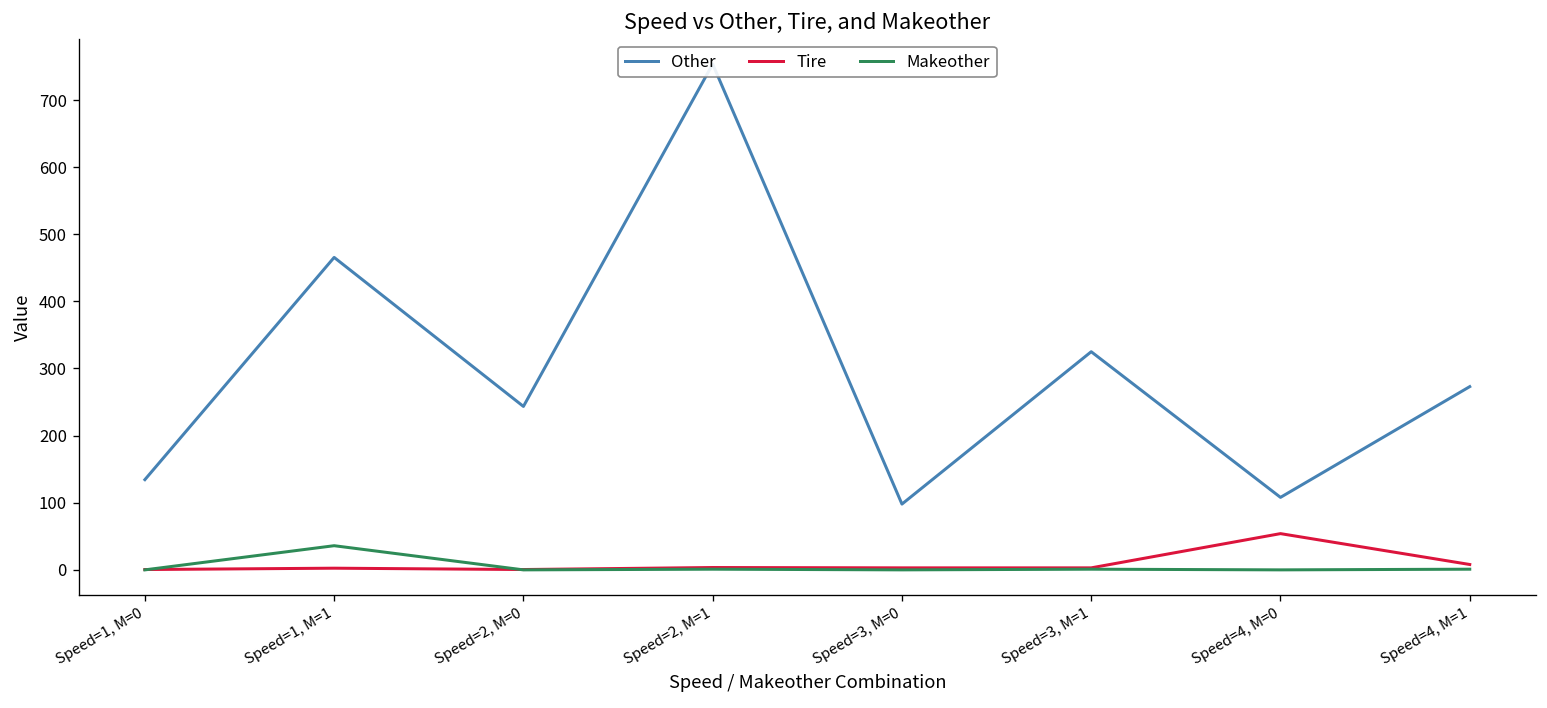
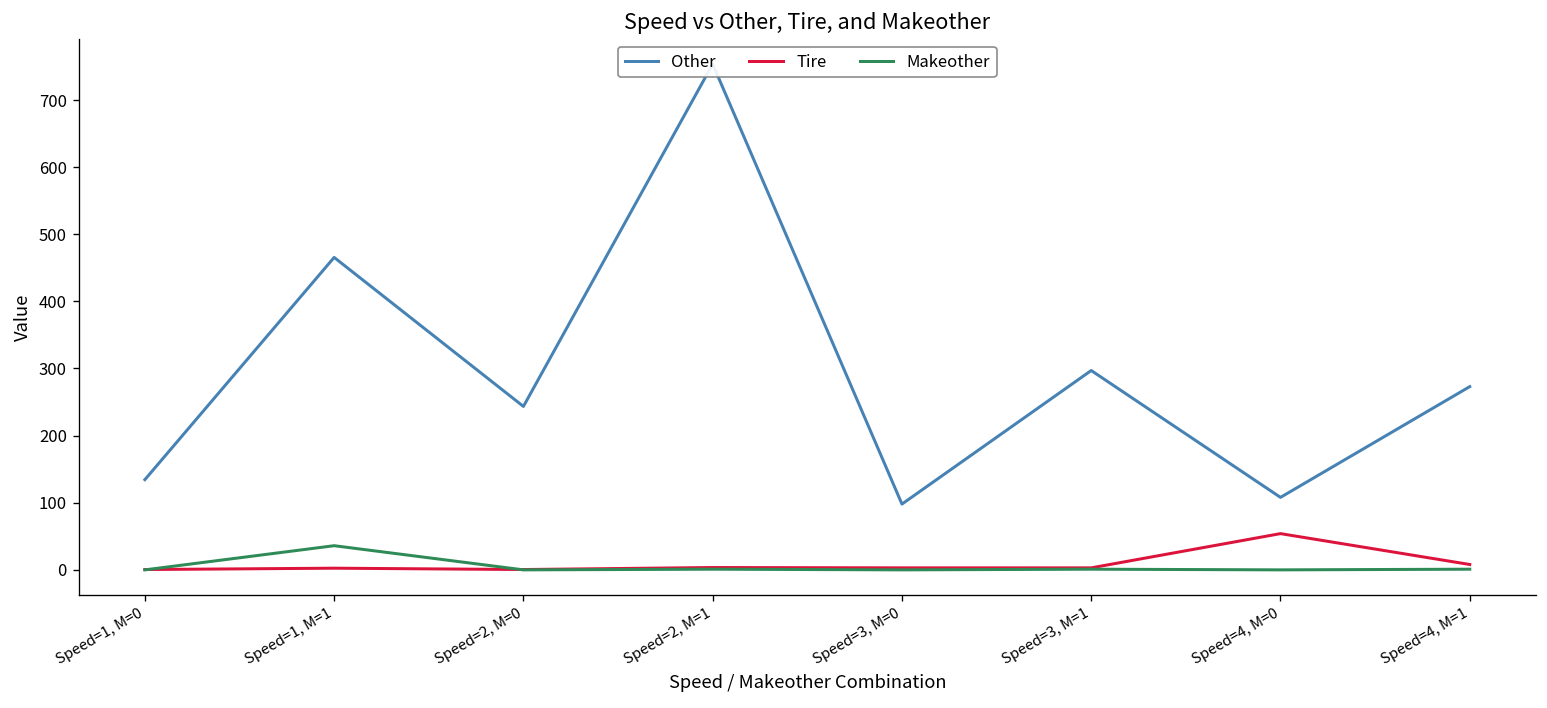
Other, Speed=3, M=1: 330 -> 300
